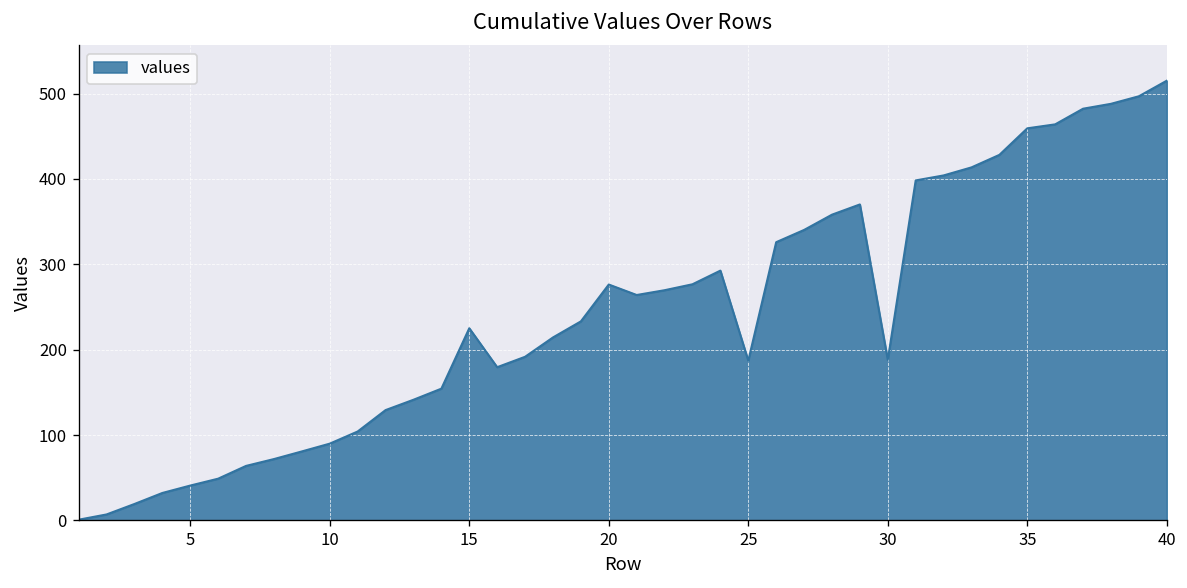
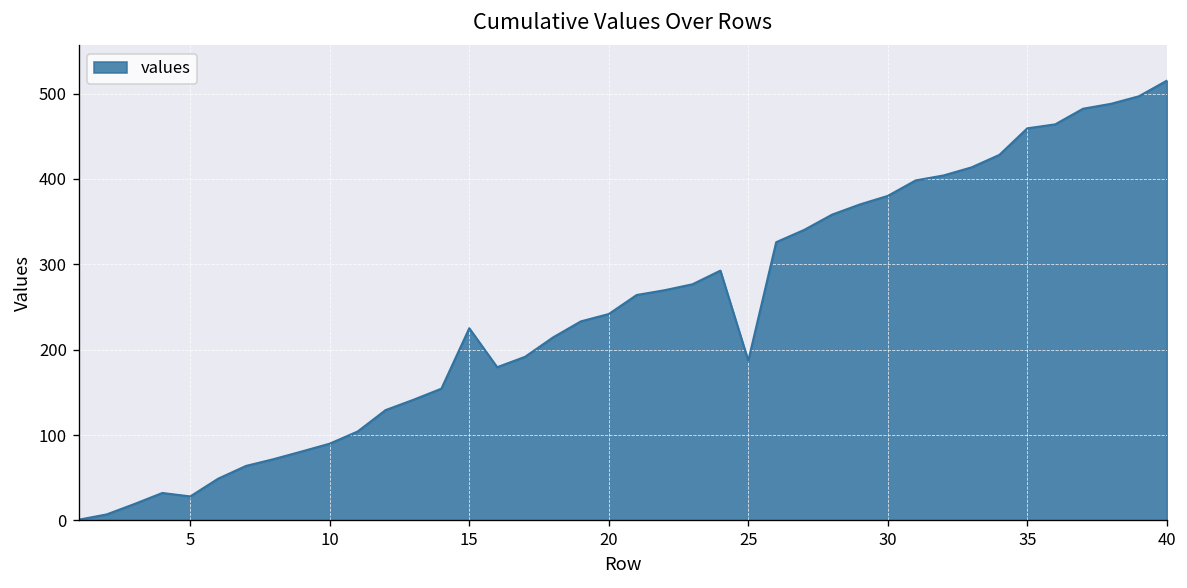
5: 40 -> 30
20: 280 -> 240
30: 190 -> 380
